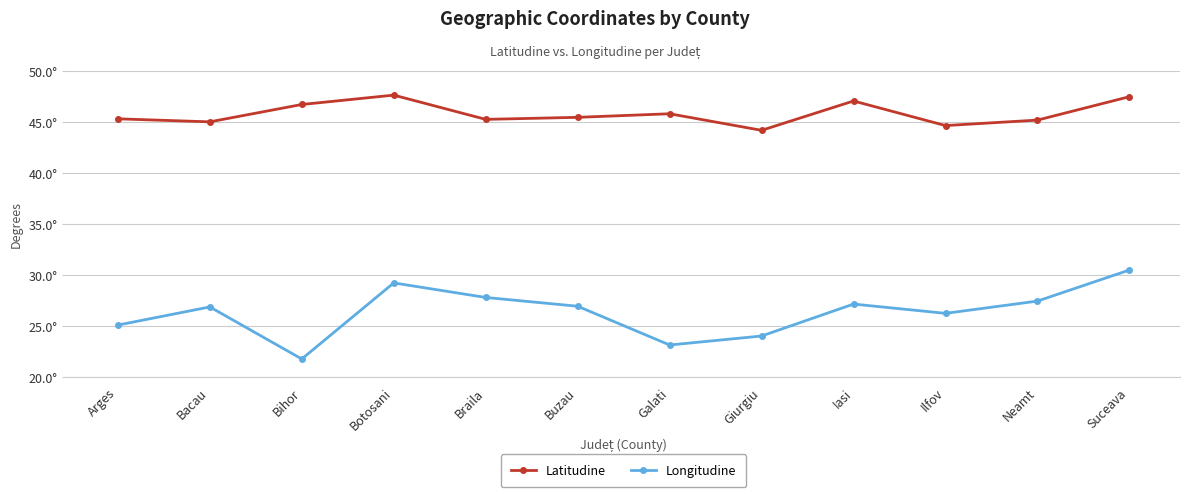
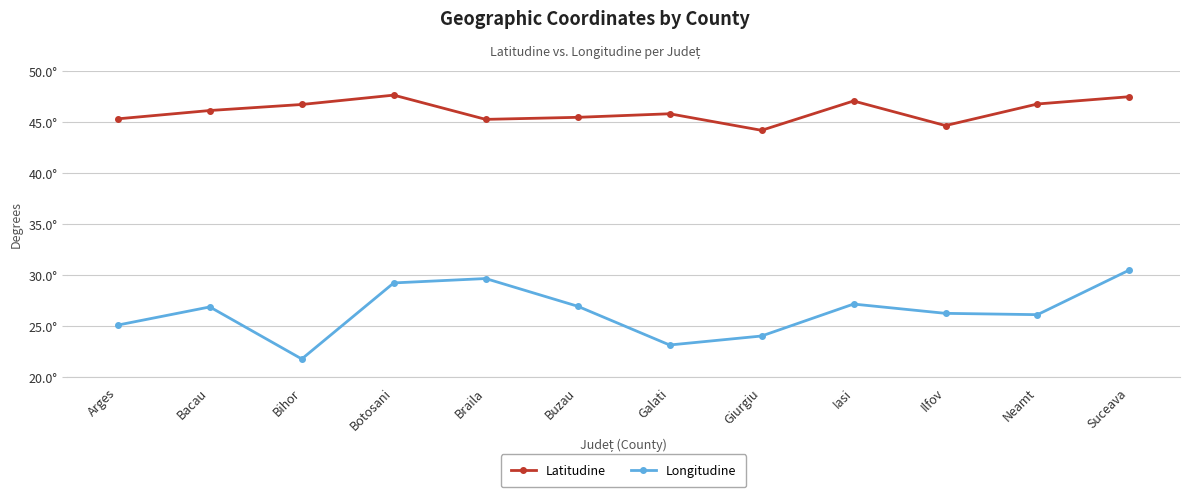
Latitudine, Bacau: 45.0° -> 46.2°
Longitudine, Braila: 27.8° -> 29.7°
Latitudine, Neamt: 45.2° -> 46.8°
Longitudine, Neamt: 27.5° -> 26.1°
